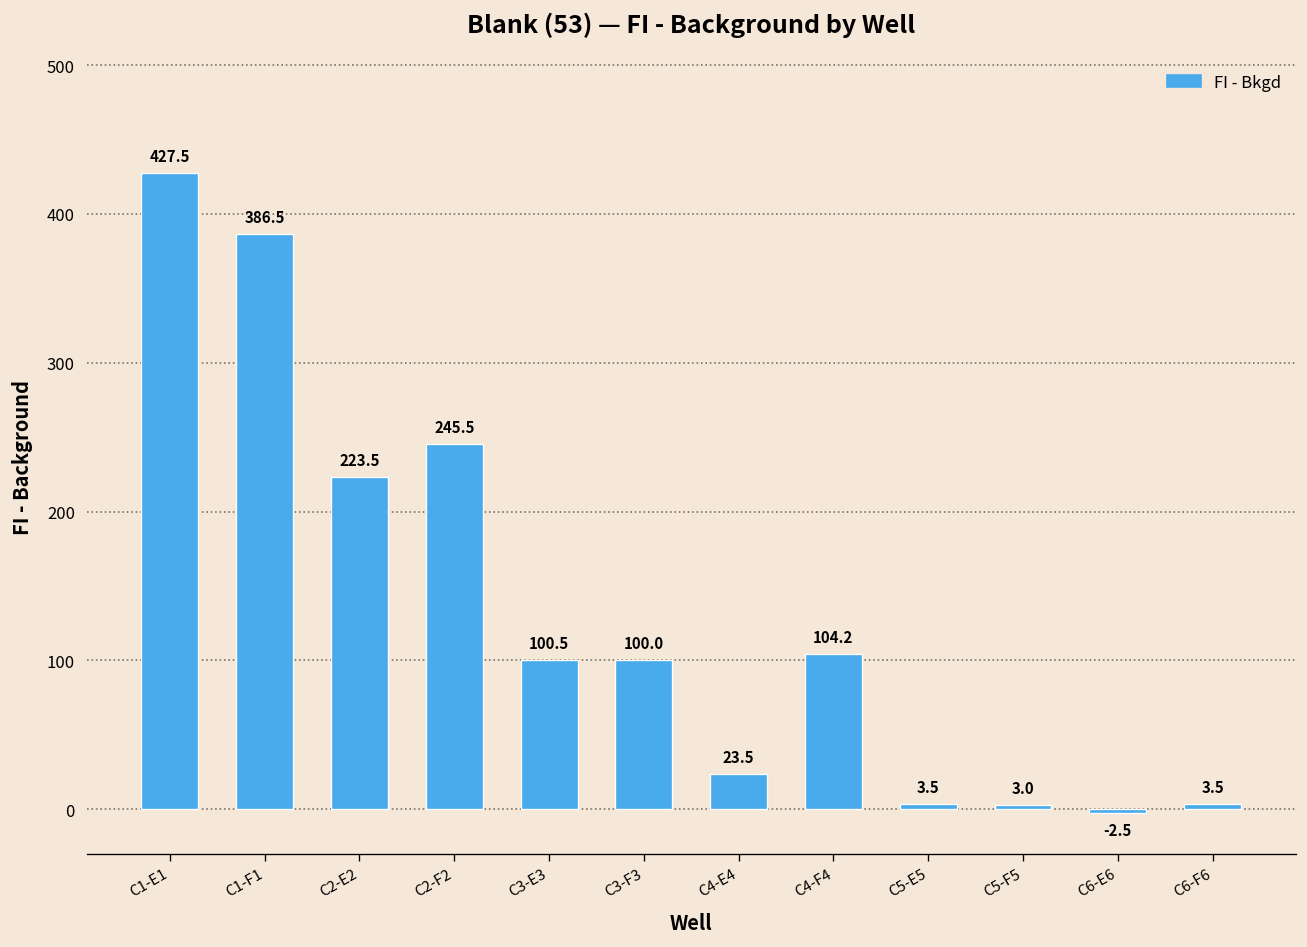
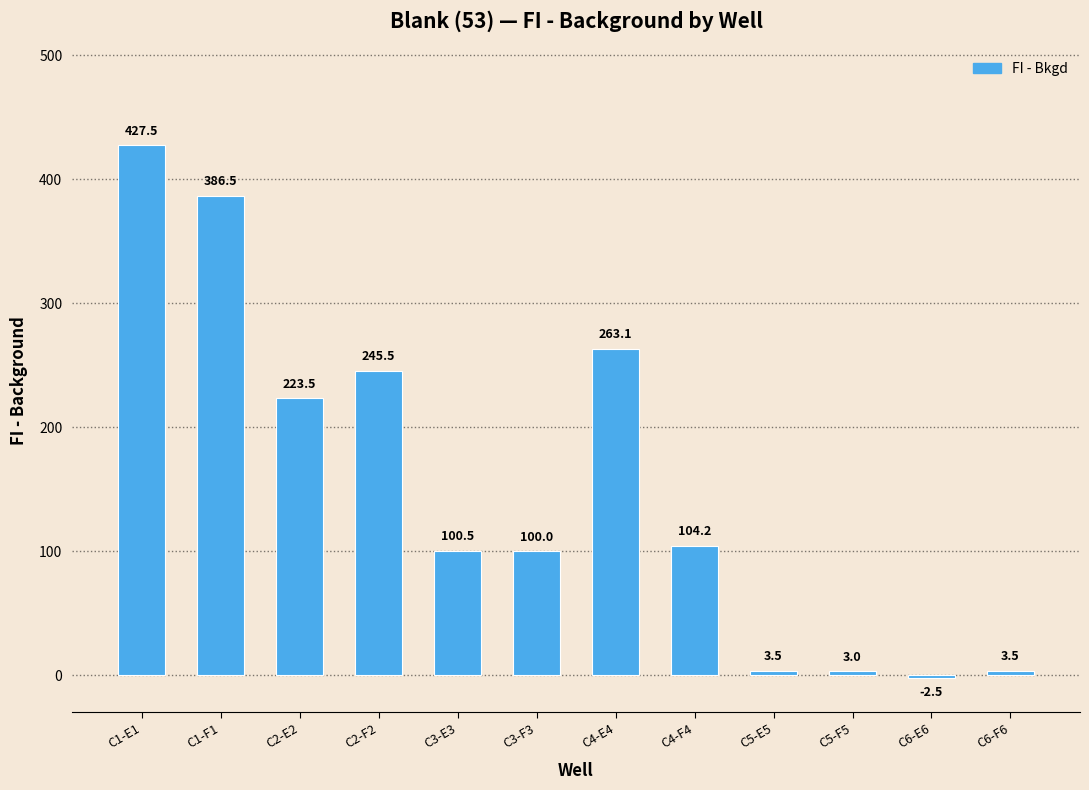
C4-E4: 23.5 -> 263.1
